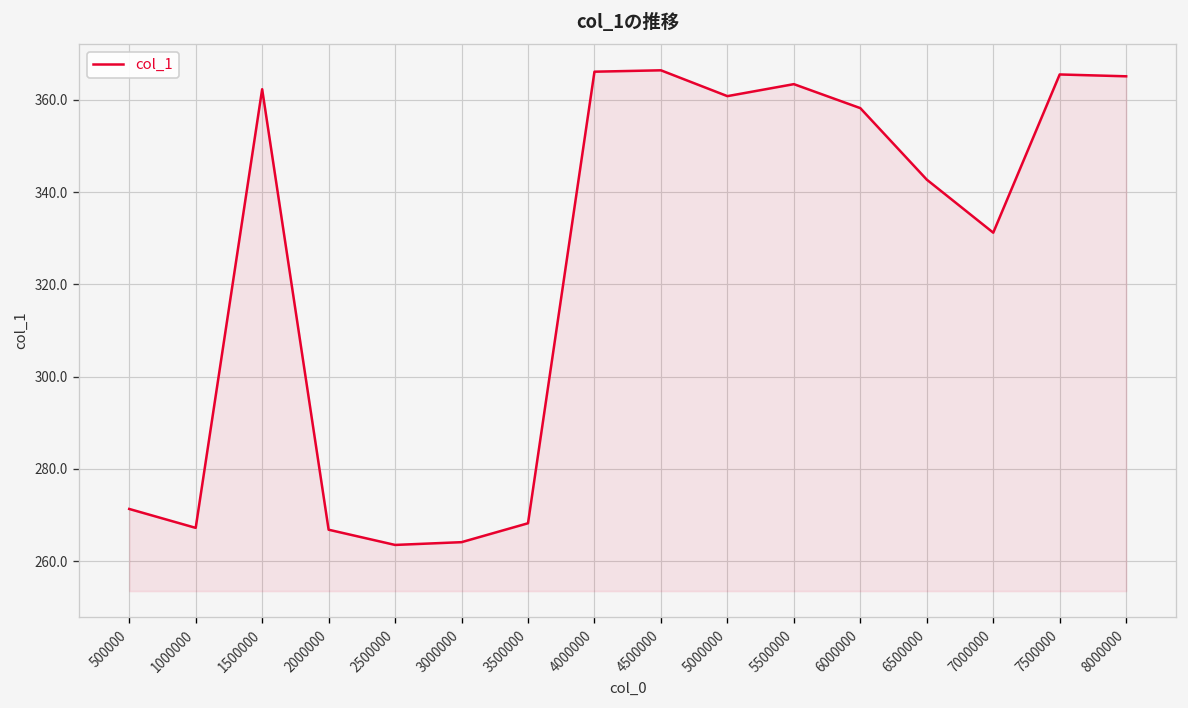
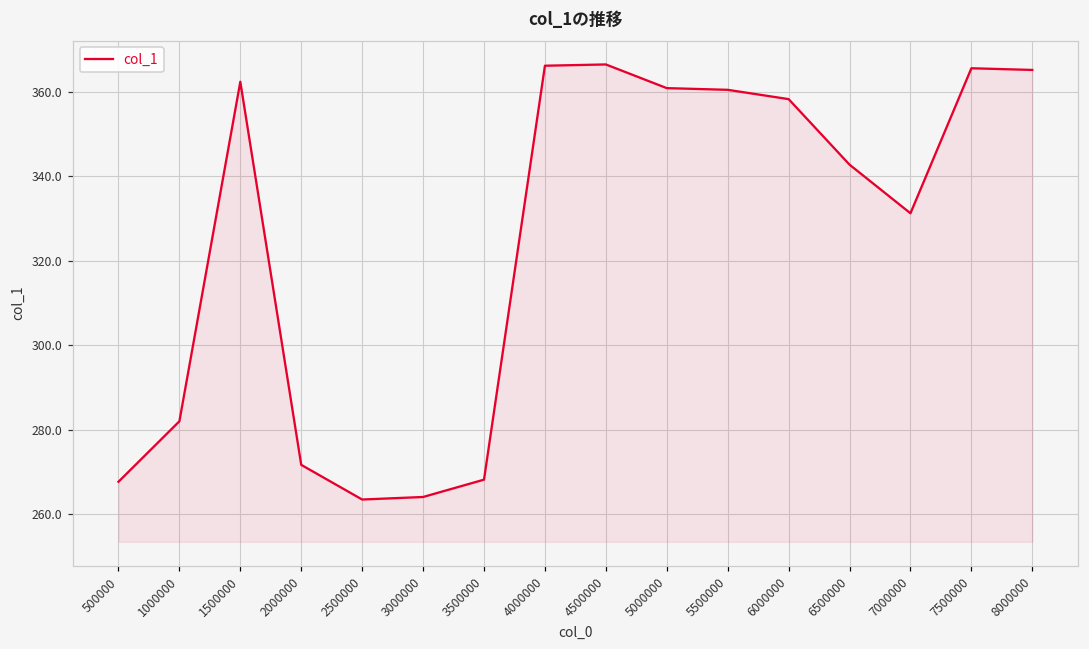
500000: 271 -> 268
1000000: 267 -> 282
2000000: 267 -> 272
5500000: 363 -> 360
